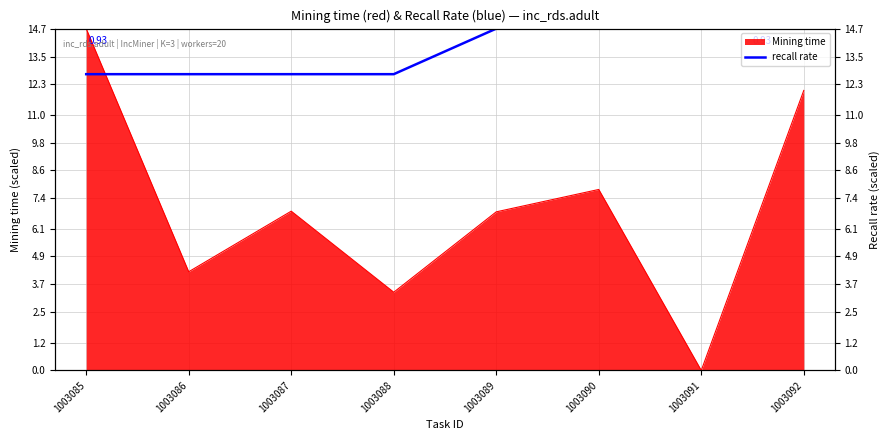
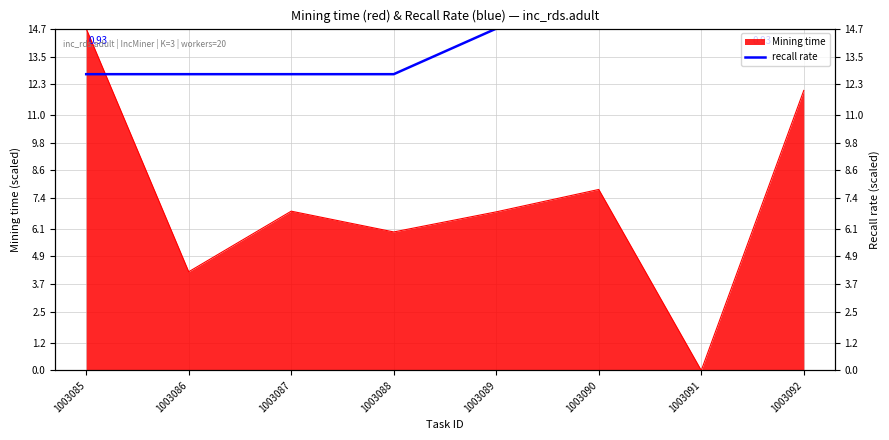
Mining time, 1003088: 3.4 -> 6.0
